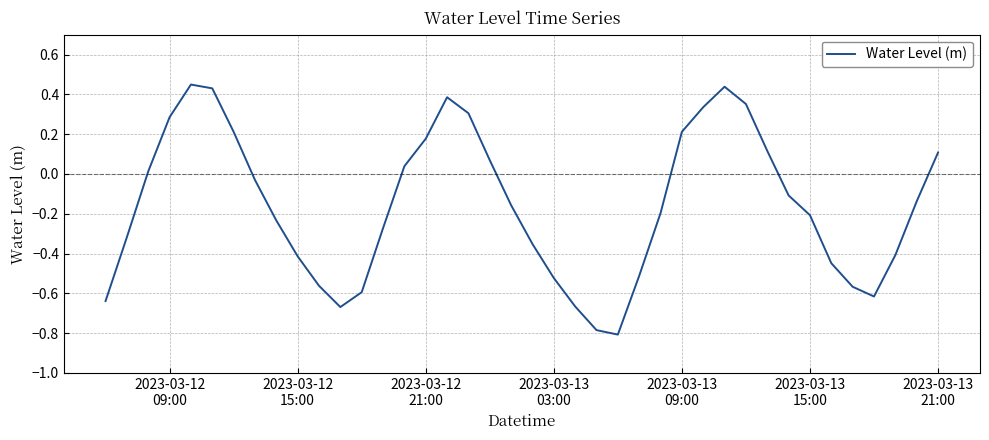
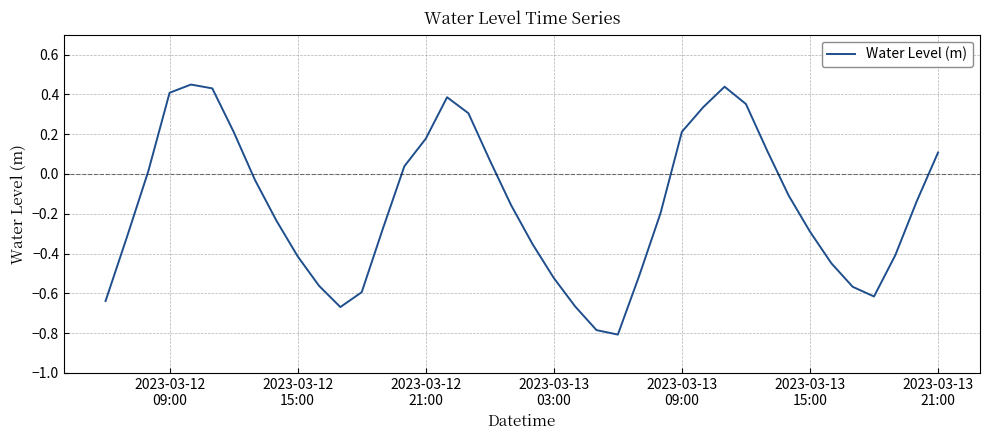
2023-03-12 09:00: 0.29 -> 0.41
2023-03-13 15:00: -0.21 -> -0.29
